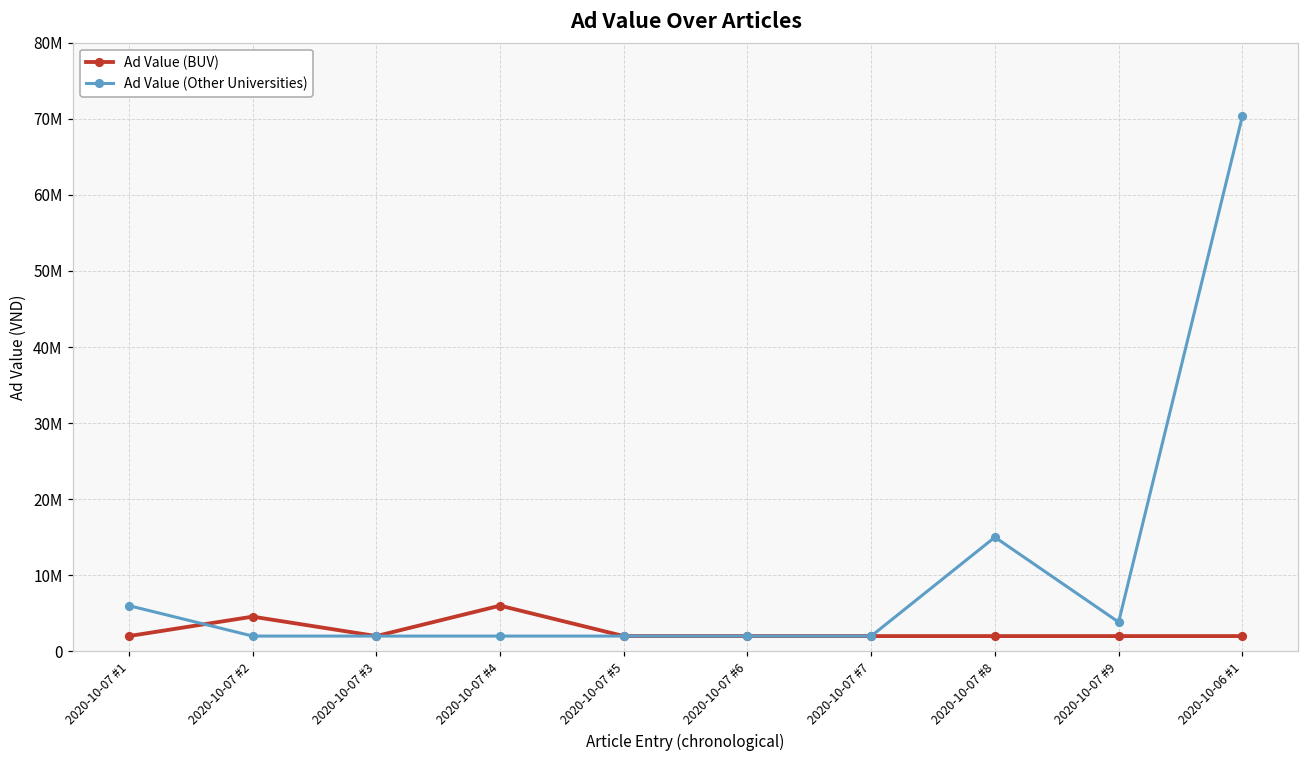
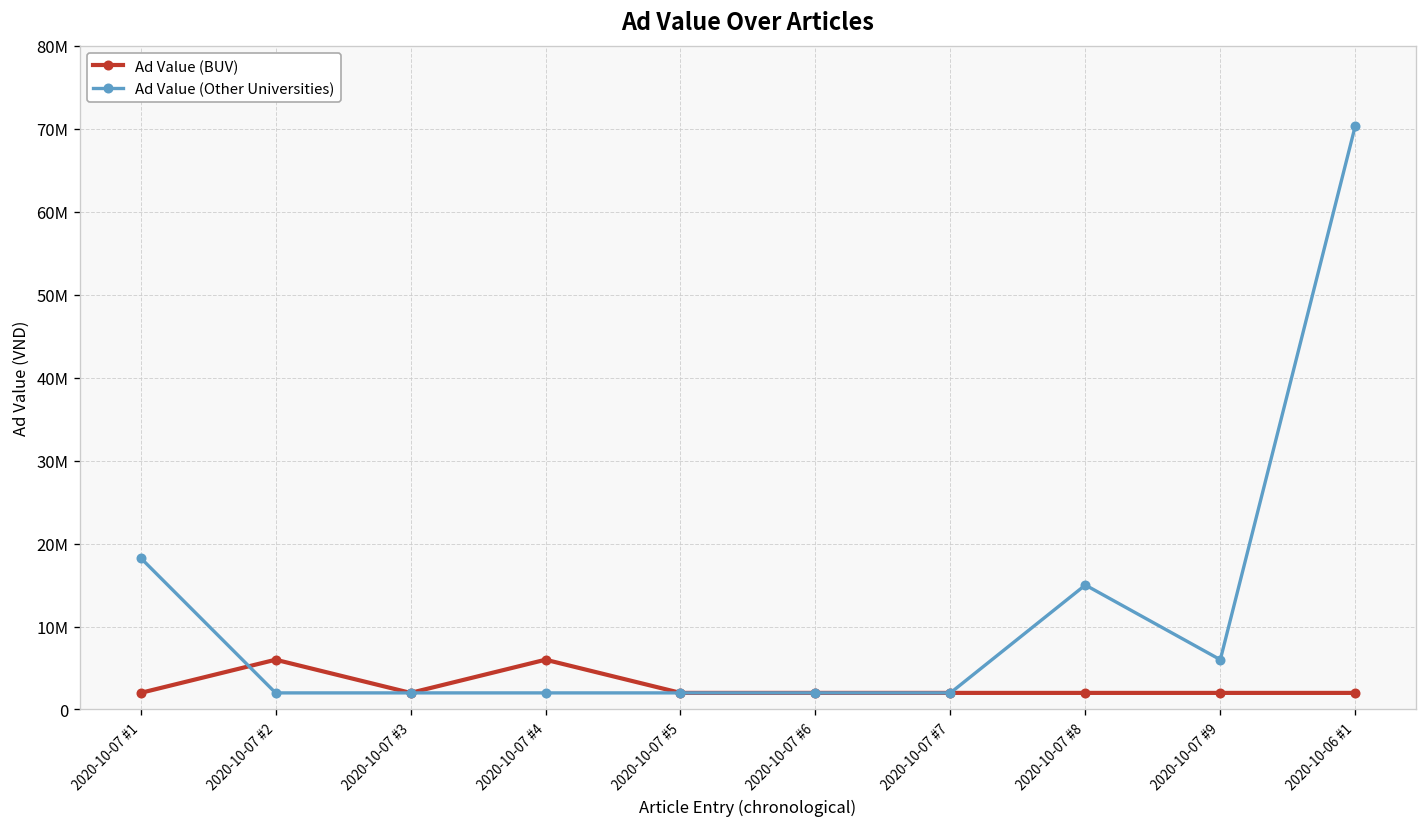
Ad Value (Other Universities), 2020-10-07 #1: 6000000 -> 18000000
Ad Value (BUV), 2020-10-07 #2: 5000000 -> 6000000
Ad Value (Other Universities), 2020-10-07 #9: 4000000 -> 6000000
